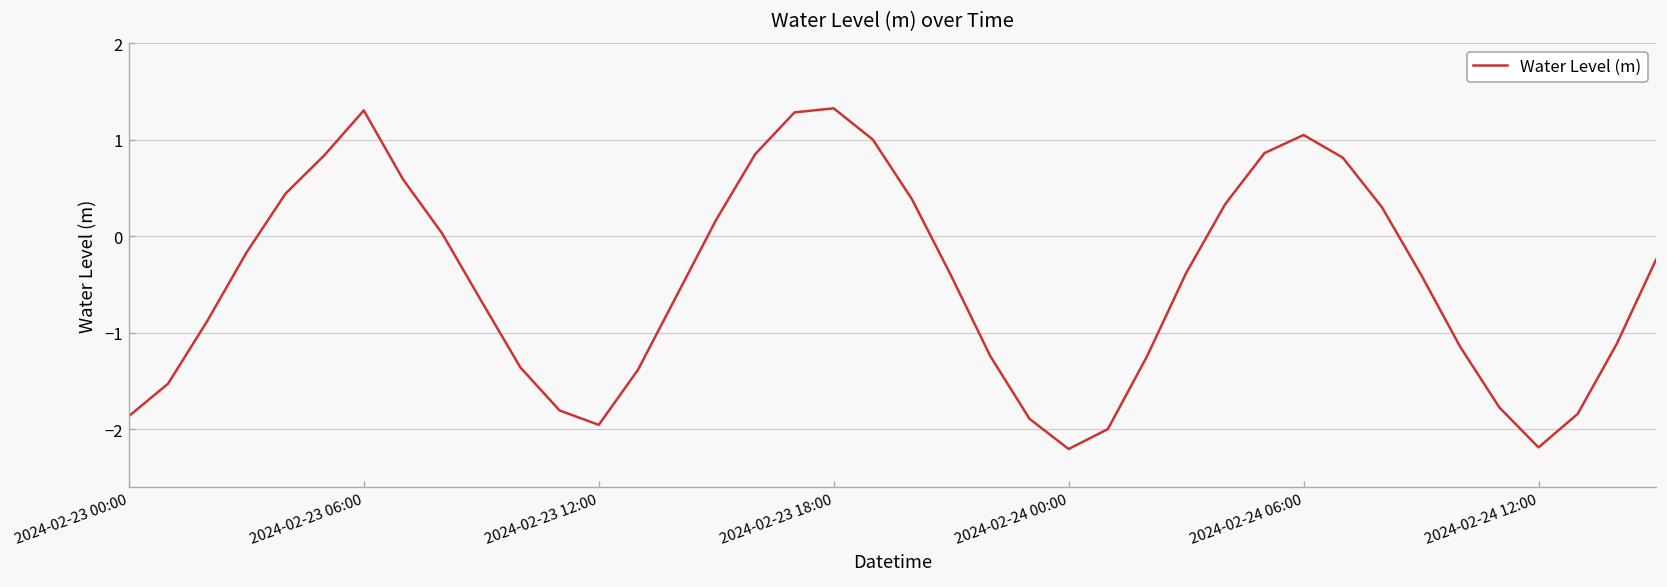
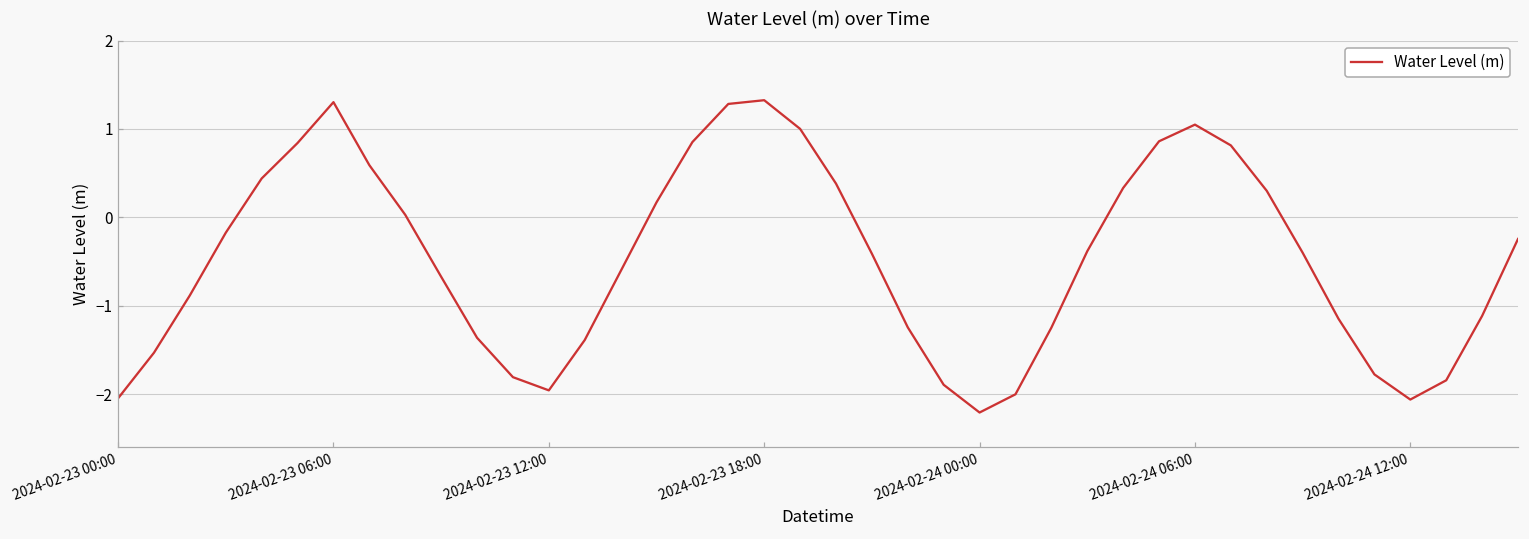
2024-02-23 00:00: -1.9 -> -2.0
2024-02-24 12:00: -2.2 -> -2.1
